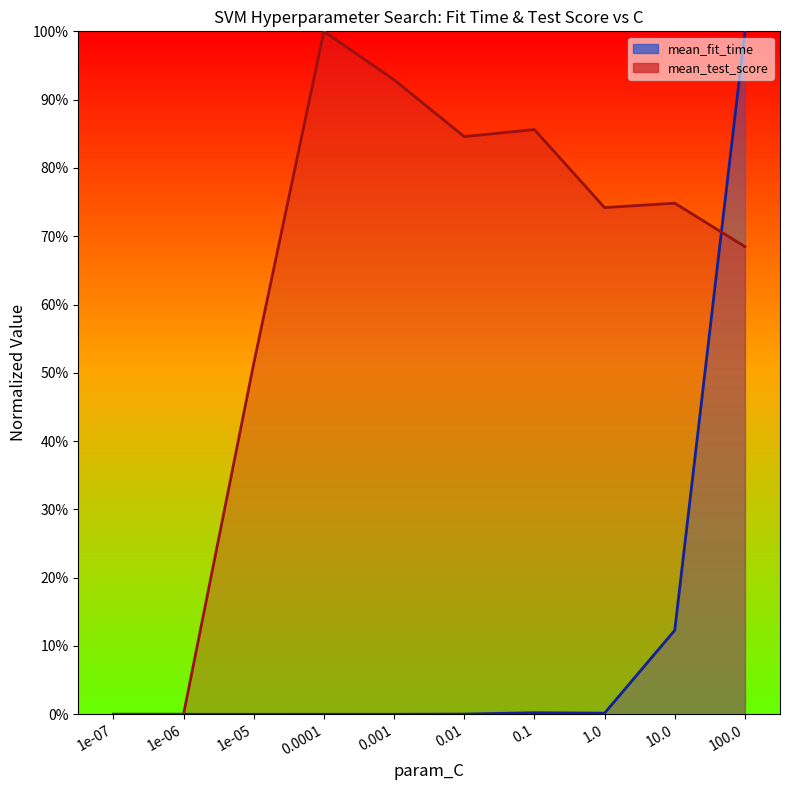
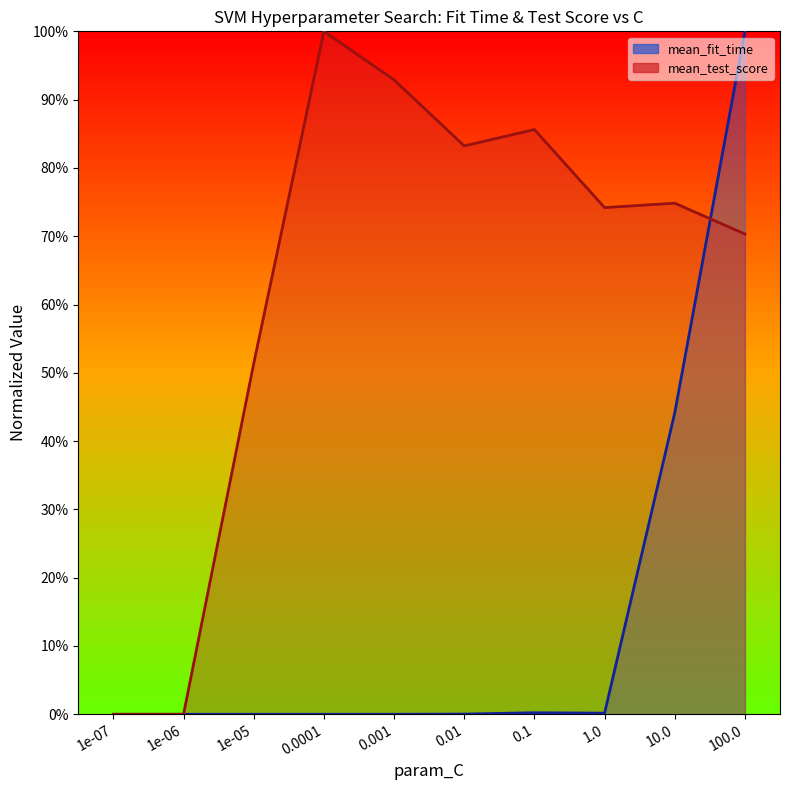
mean_test_score, 0.01: 85% -> 83%
mean_fit_time, 10.0: 12% -> 44%
mean_test_score, 100.0: 68% -> 70%
